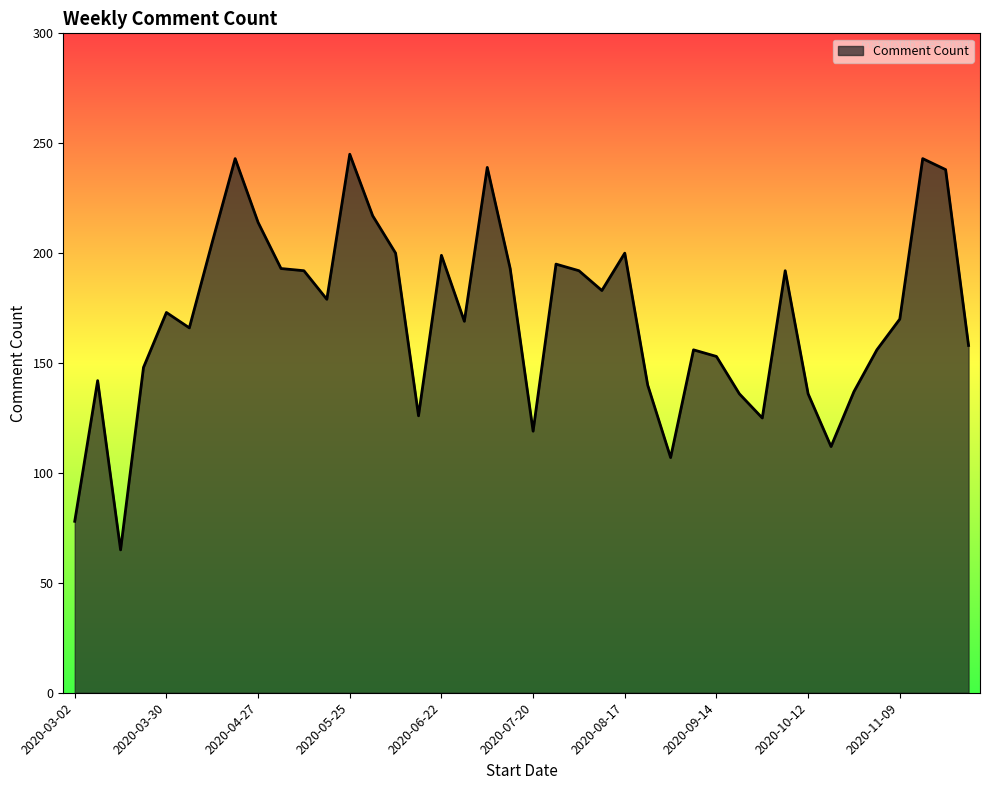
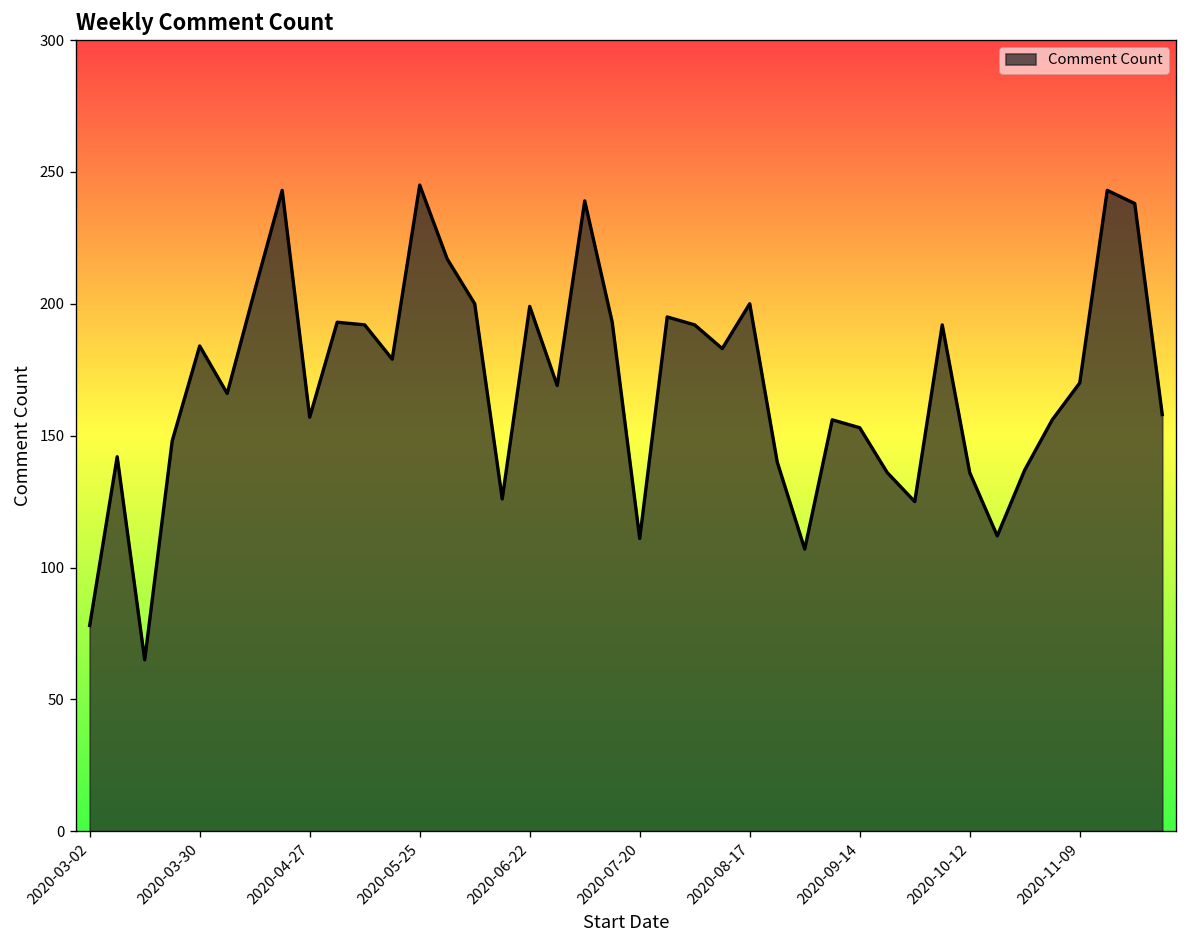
2020-03-30: 173 -> 184
2020-04-27: 214 -> 157
2020-07-20: 119 -> 111
